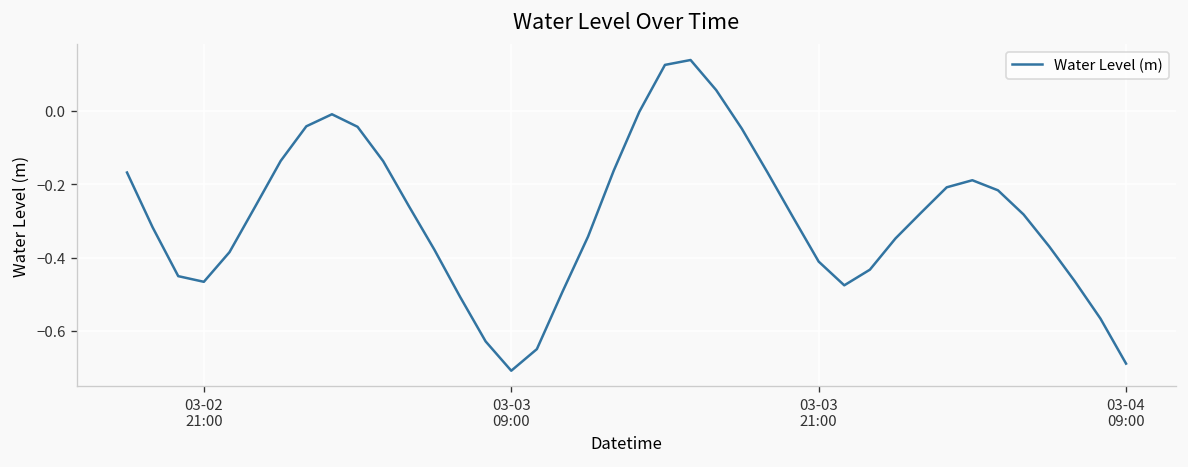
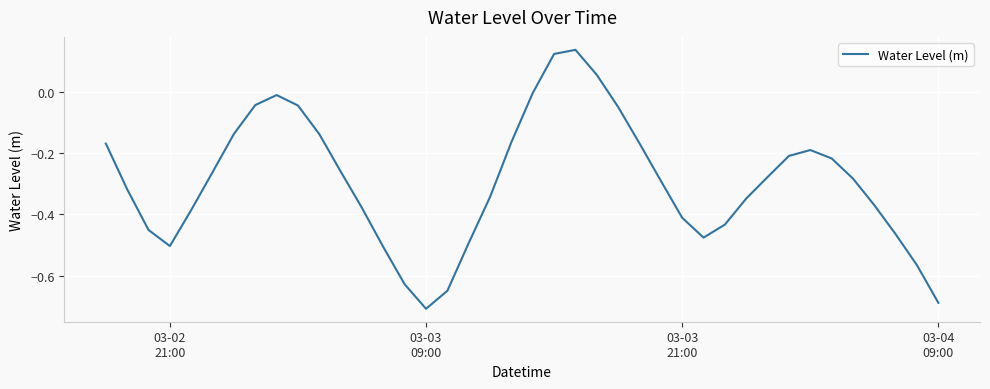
03-02 21:00: -0.47 -> -0.50
